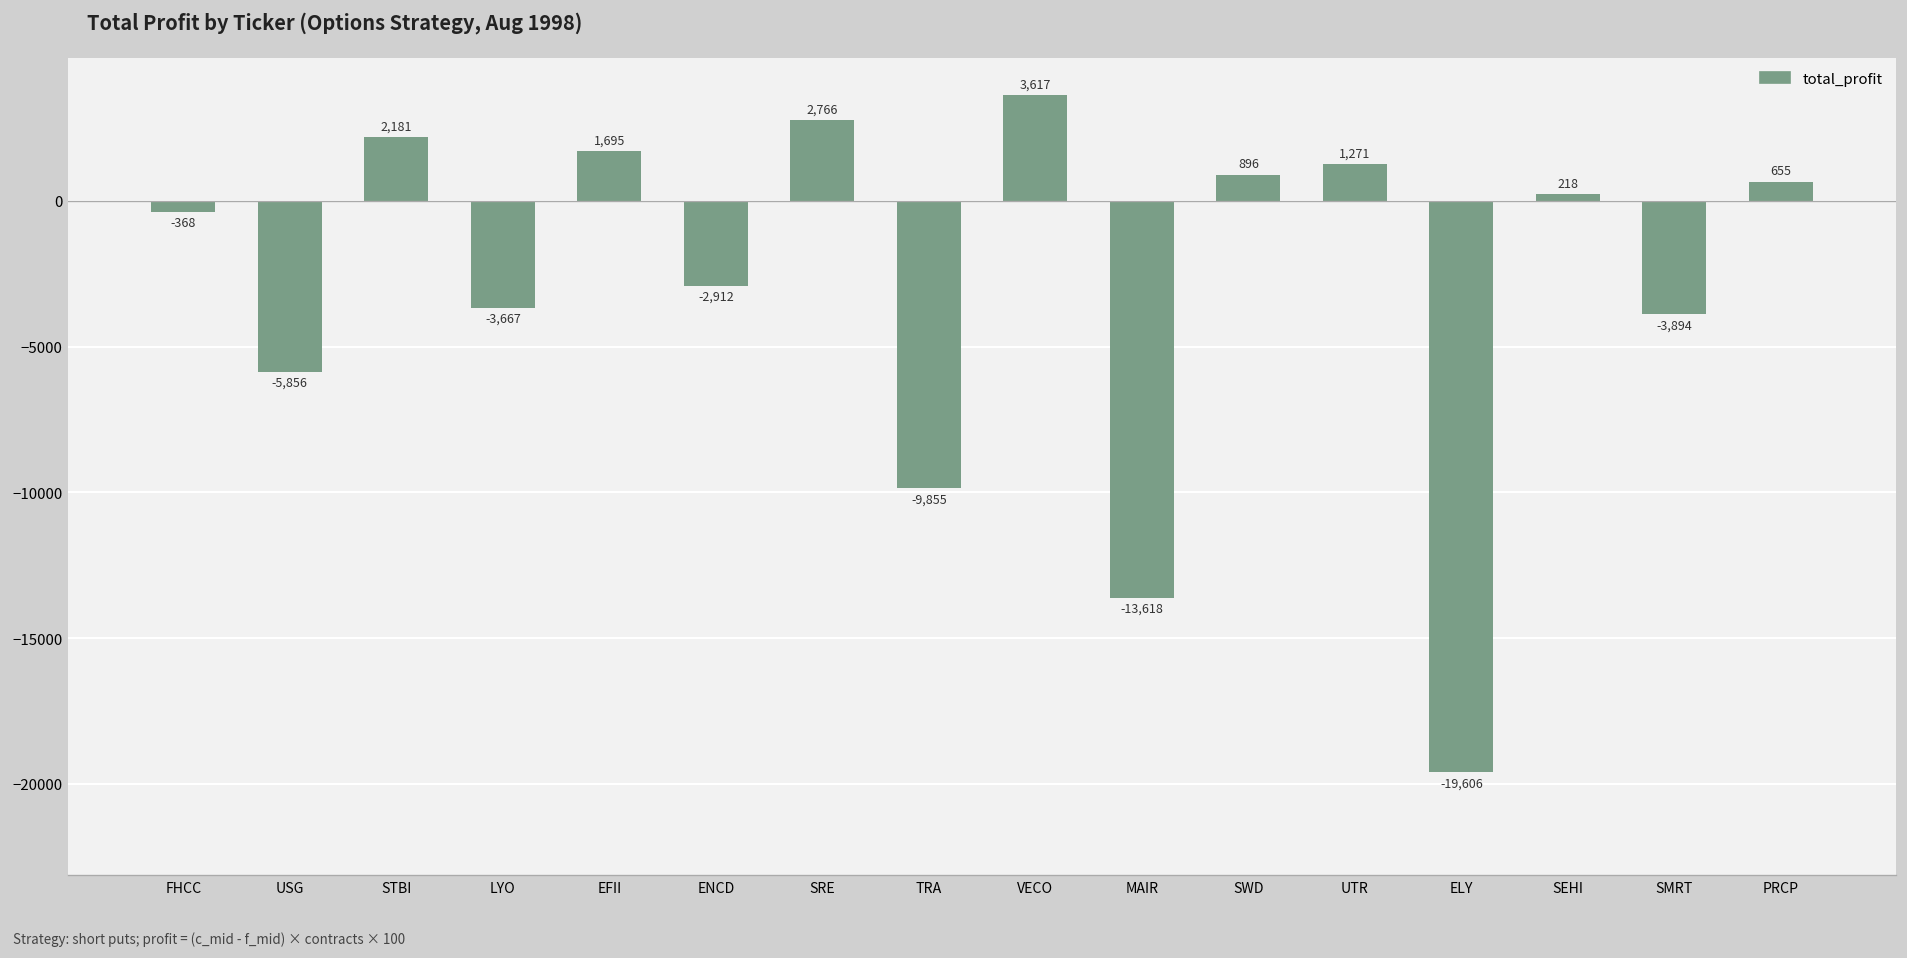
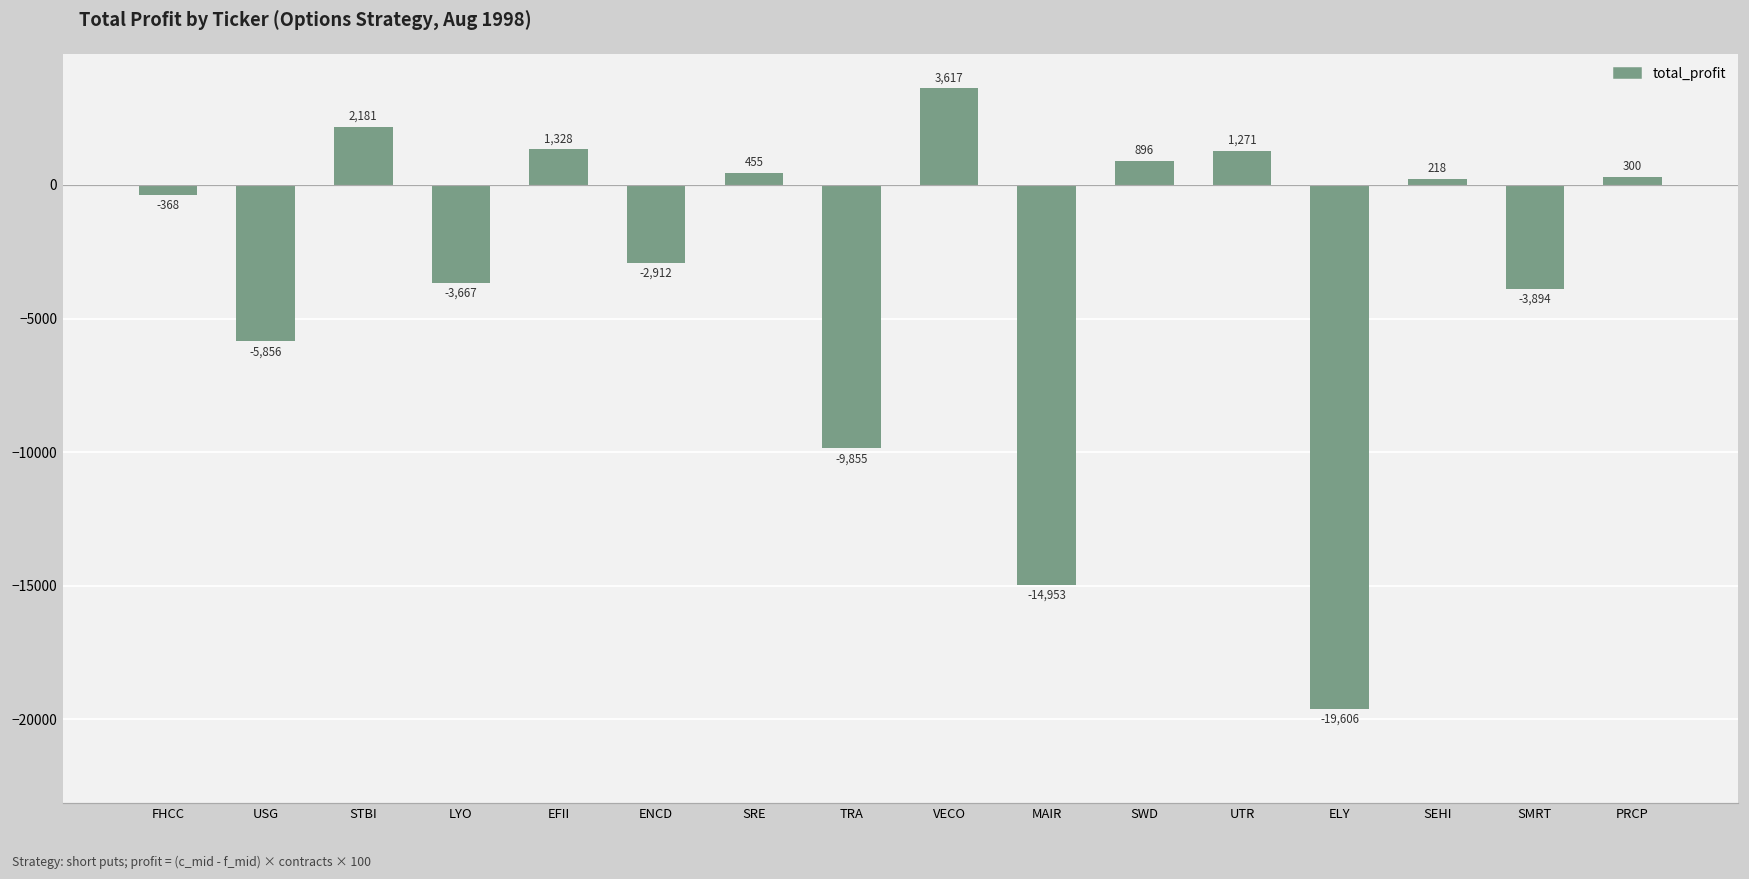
EFII: 1,695 -> 1,328
SRE: 2,766 -> 455
MAIR: -13,618 -> -14,953
PRCP: 655 -> 300
